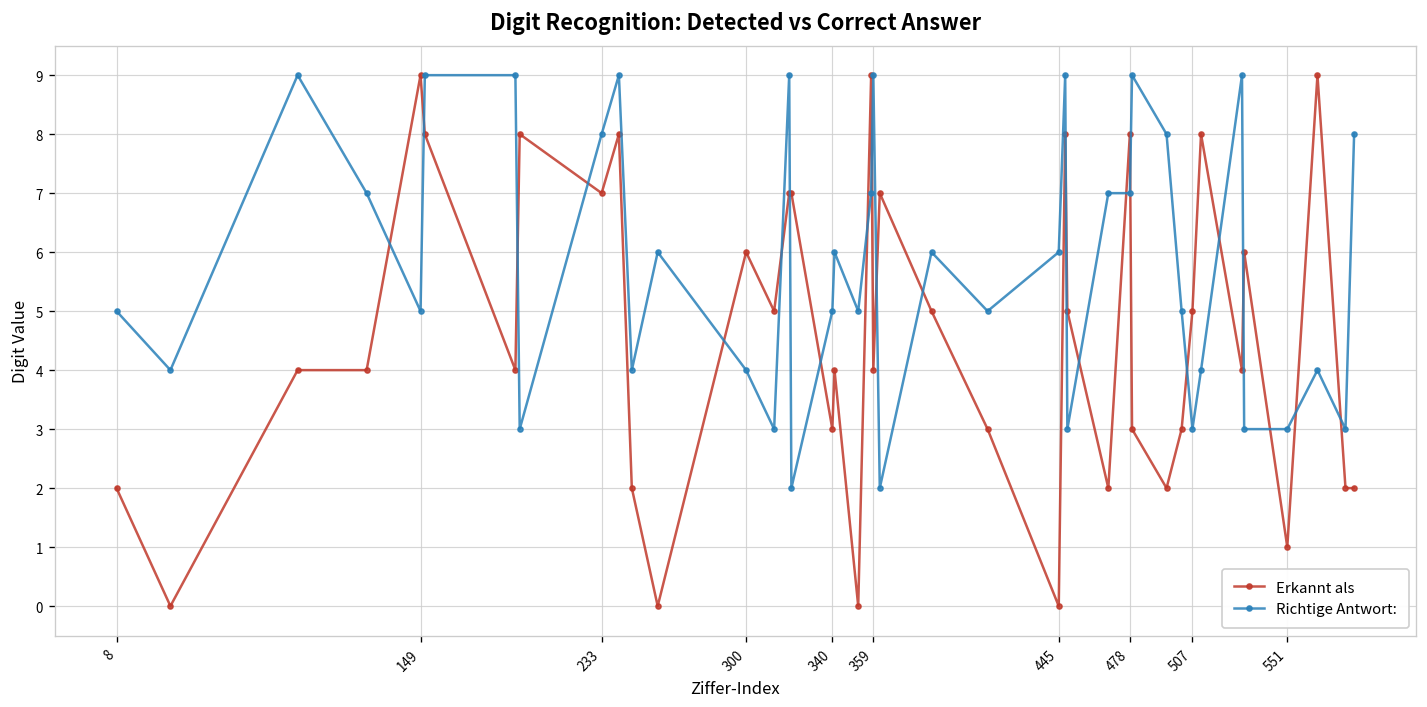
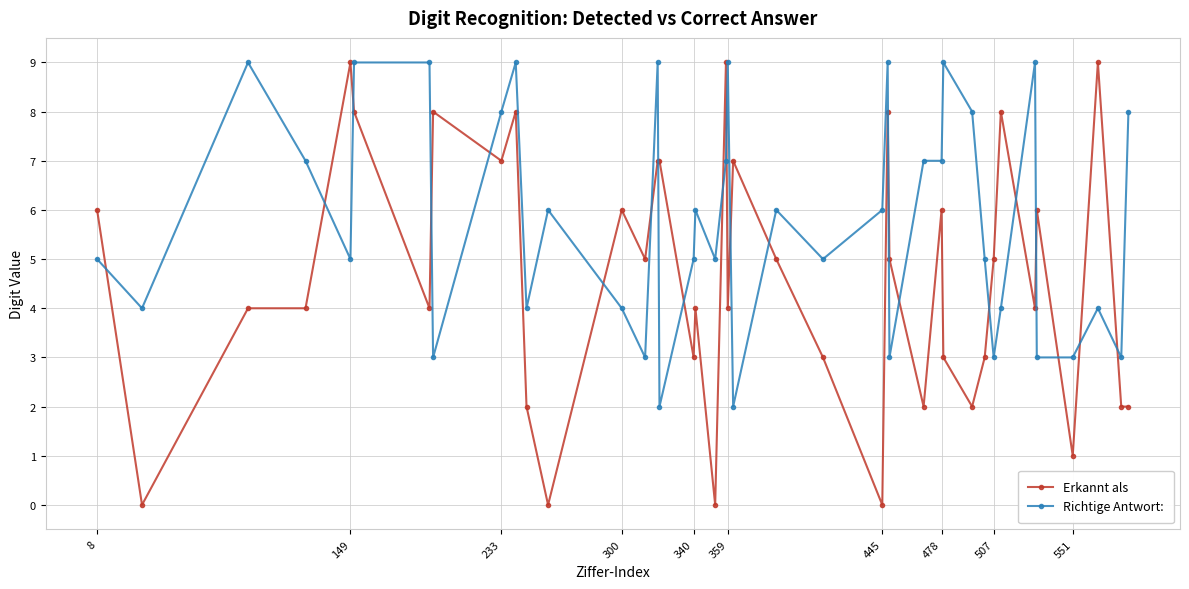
Erkannt als, 8: 2 -> 6
Erkannt als, 478: 8 -> 6
